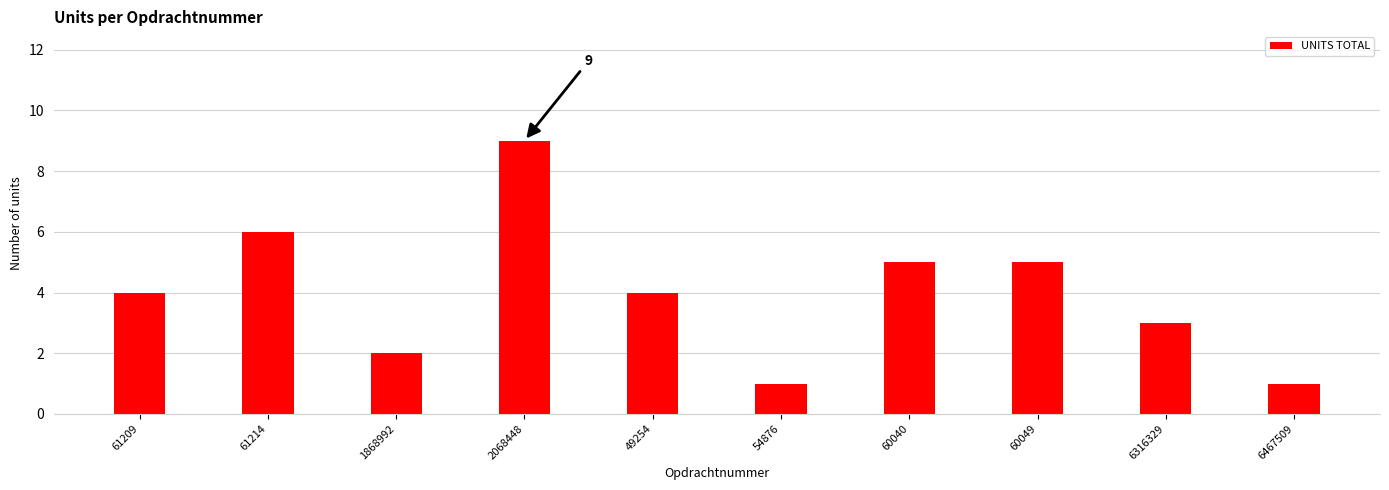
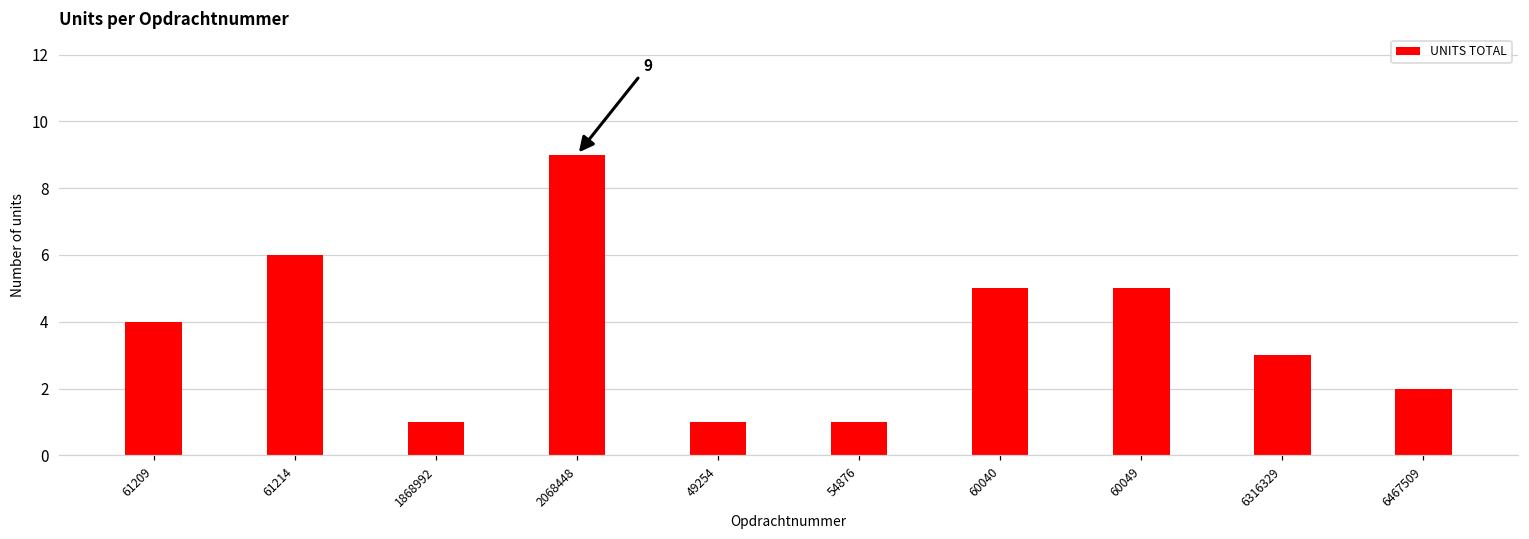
1868992: 2 -> 1
49254: 4 -> 1
6467509: 1 -> 2
